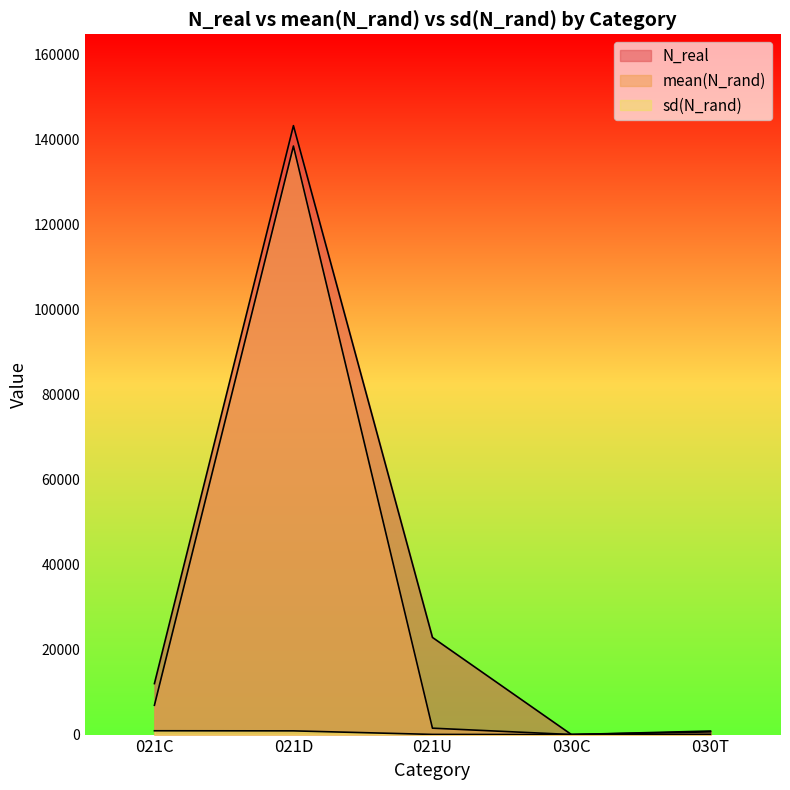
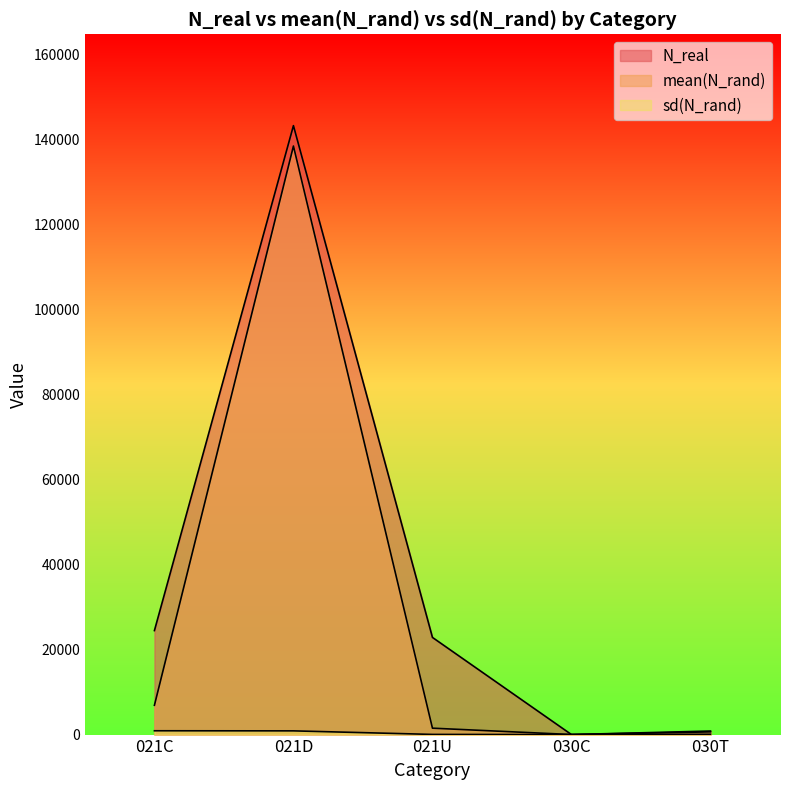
N_real, 021C: 12000 -> 24000
